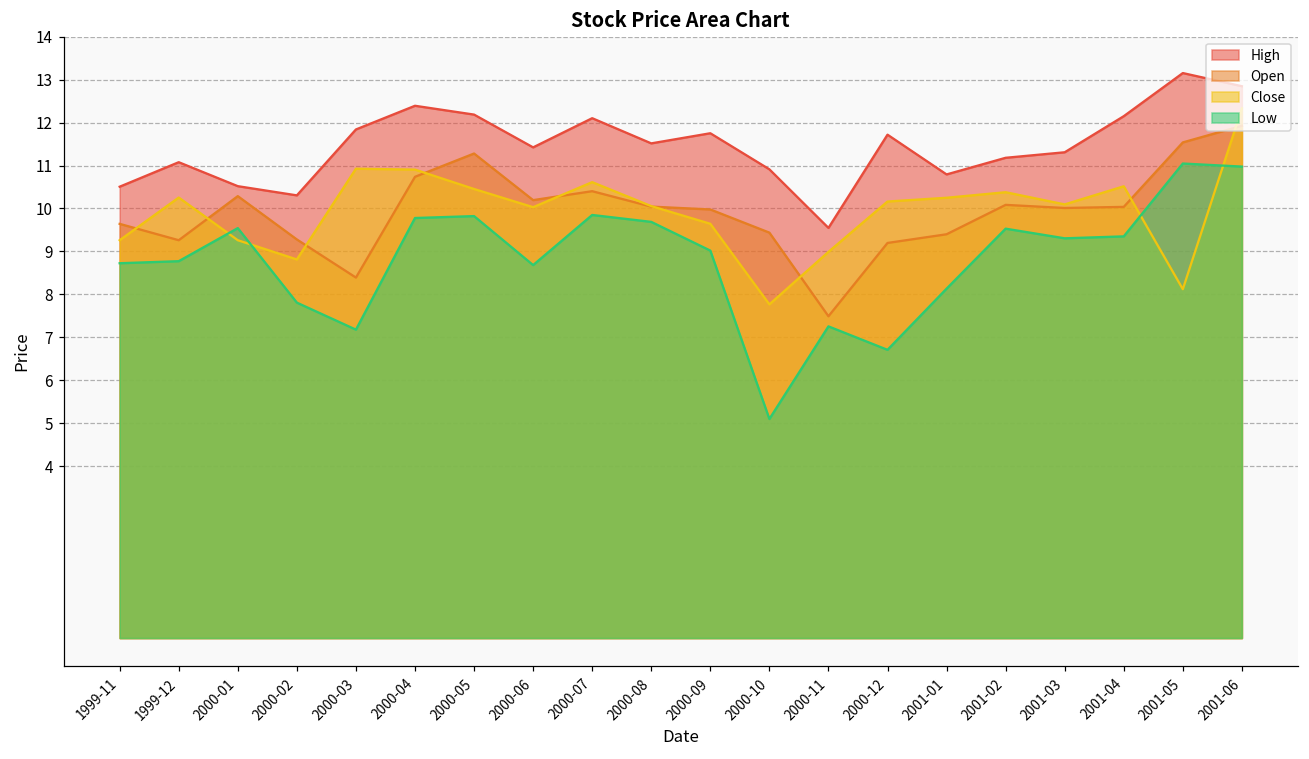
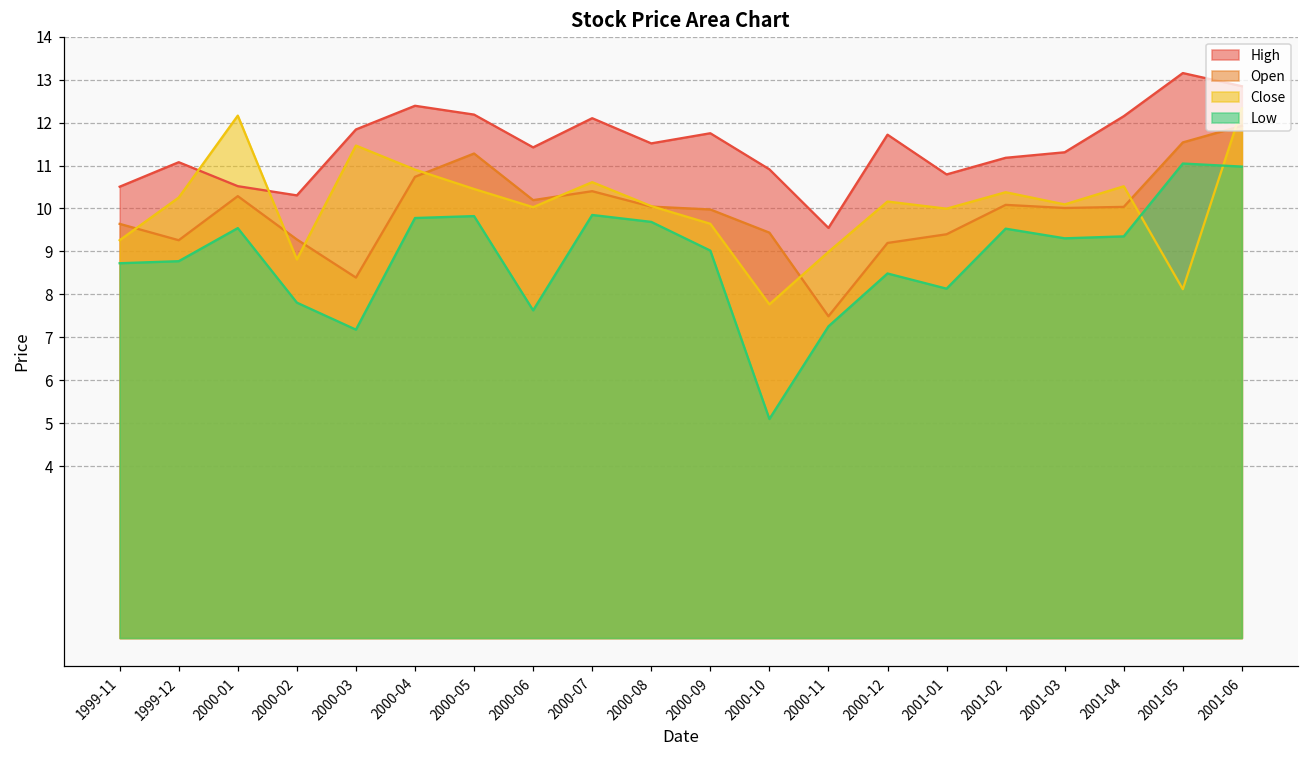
Close, 2000-01: 9.3 -> 12.2
Close, 2000-03: 10.9 -> 11.5
Low, 2000-06: 8.7 -> 7.6
Low, 2000-12: 6.7 -> 8.5
Close, 2001-01: 10.3 -> 10.0
